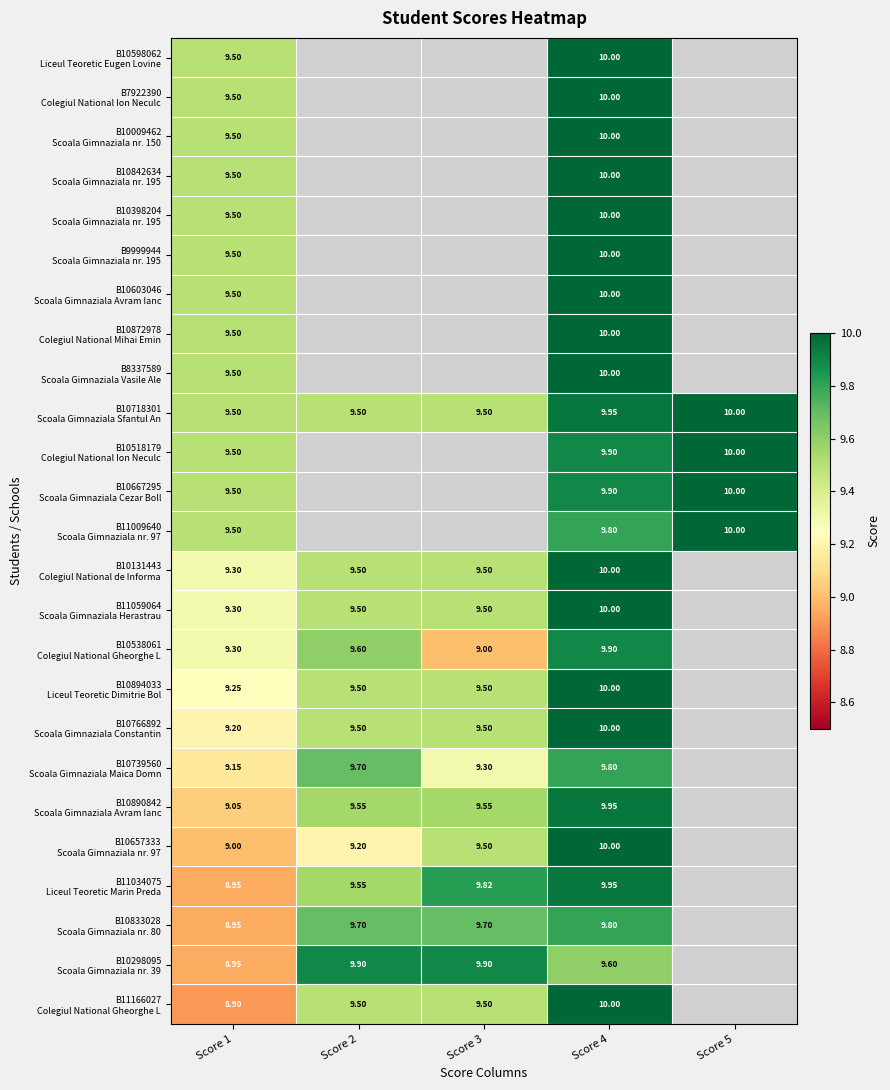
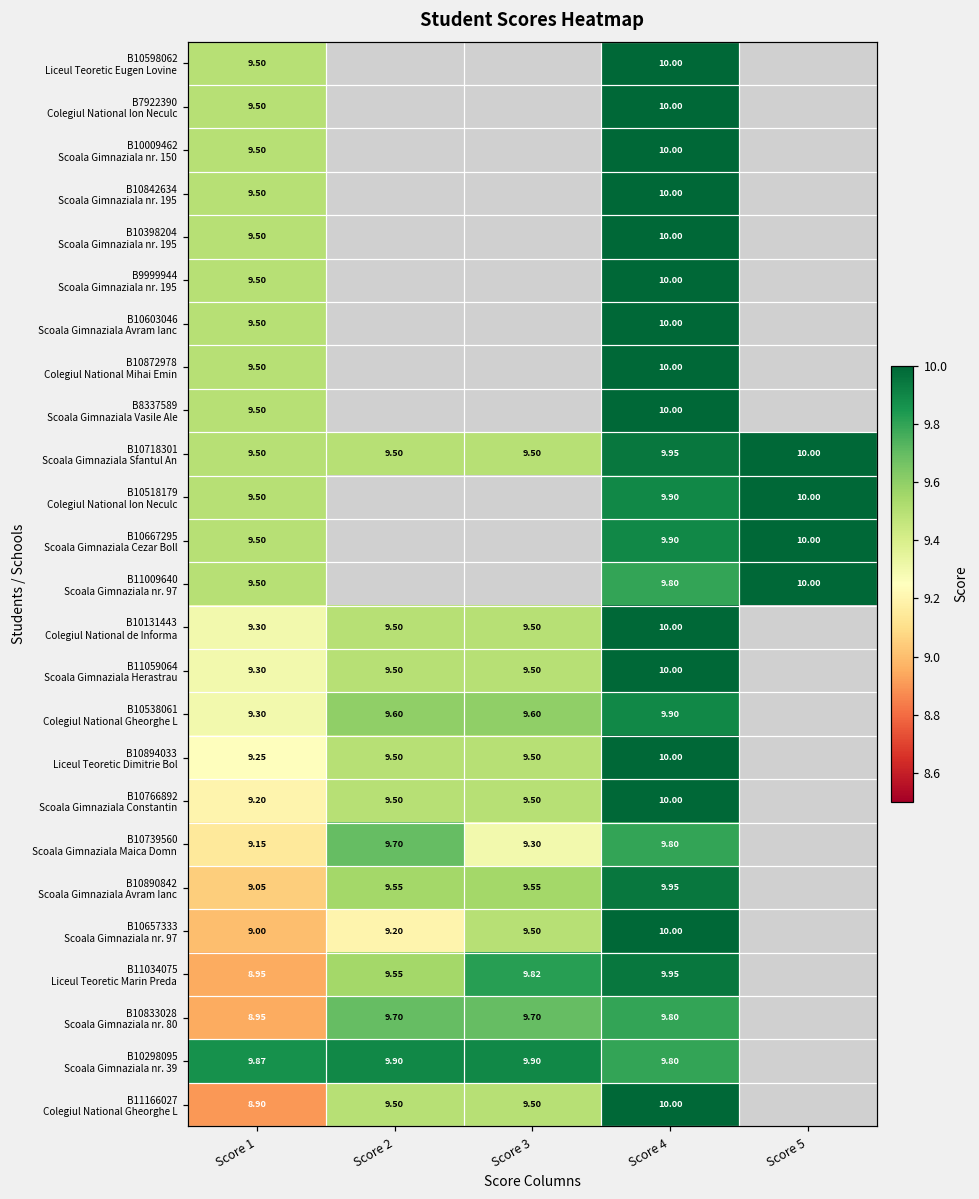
B10538061 Colegiul National Gheorghe L, Score 3: 9.00 -> 9.60
B10298095 Scoala Gimnaziala nr. 39, Score 1: 8.95 -> 9.87
B10298095 Scoala Gimnaziala nr. 39, Score 4: 9.60 -> 9.80
